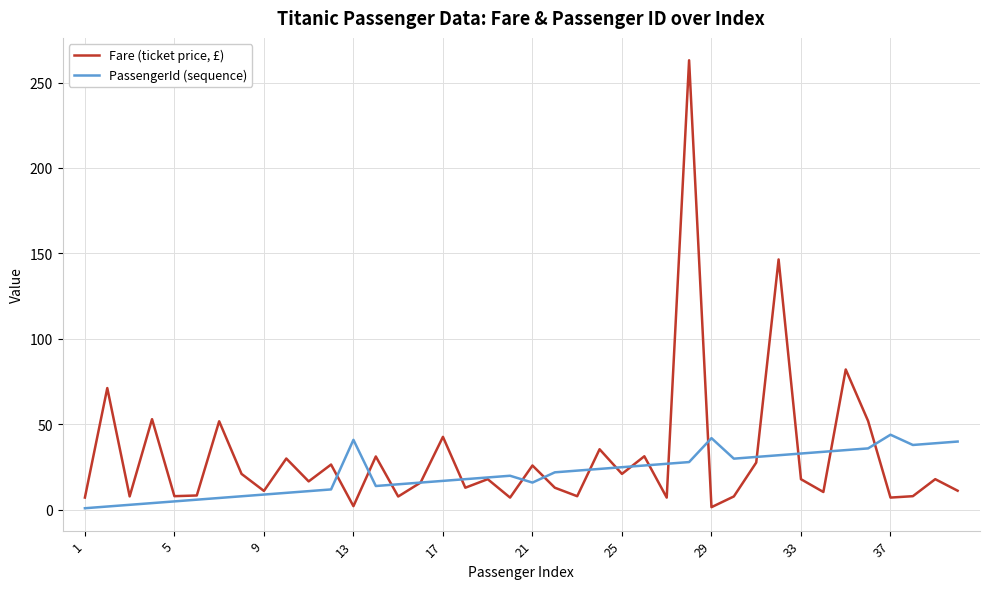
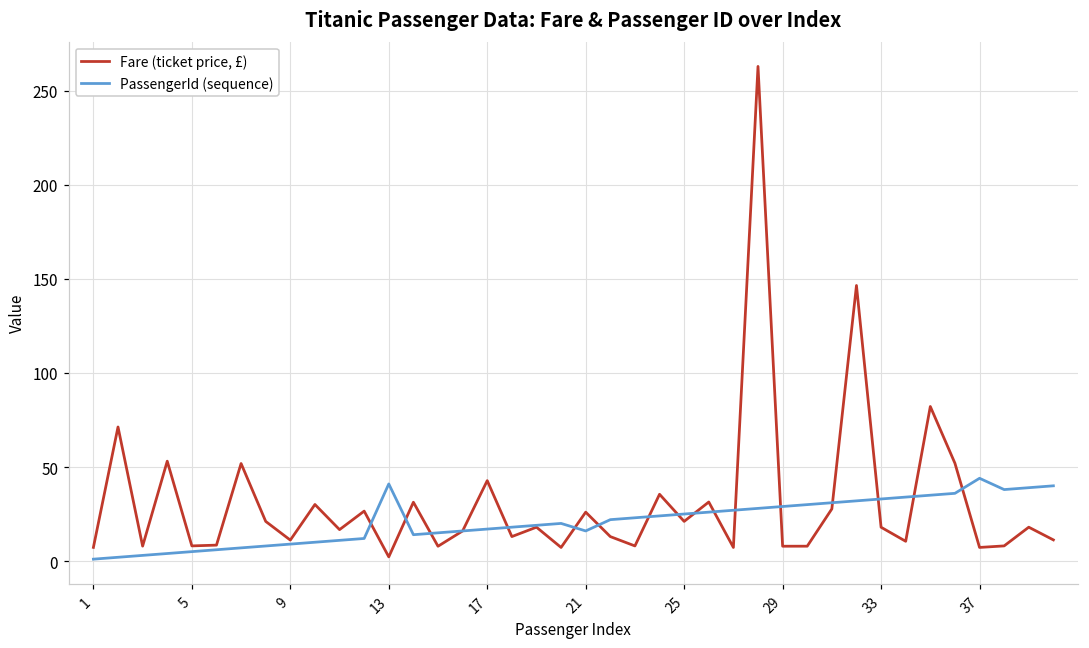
Fare (ticket price, £), 29: 2 -> 8
PassengerId (sequence), 29: 42 -> 29
